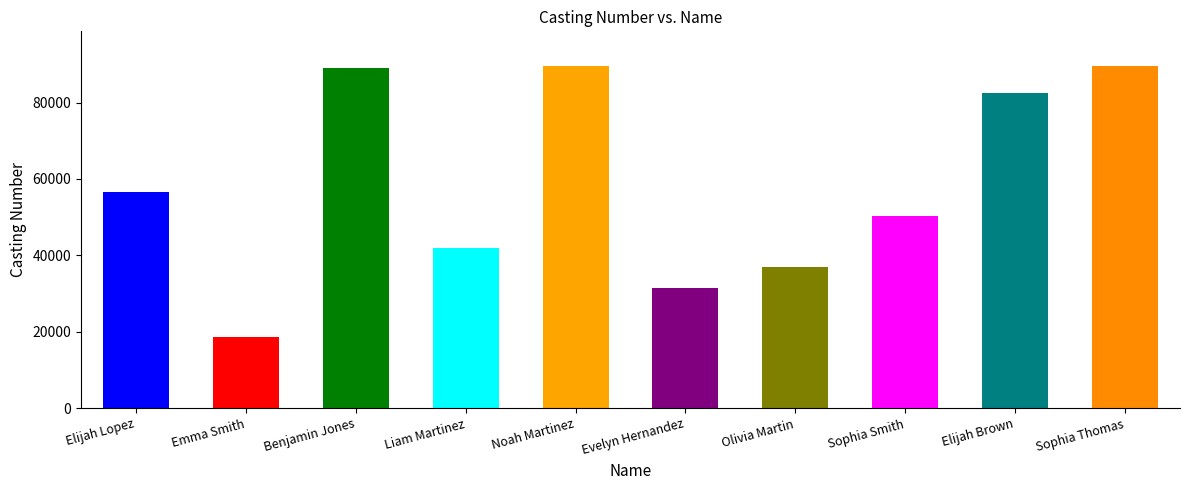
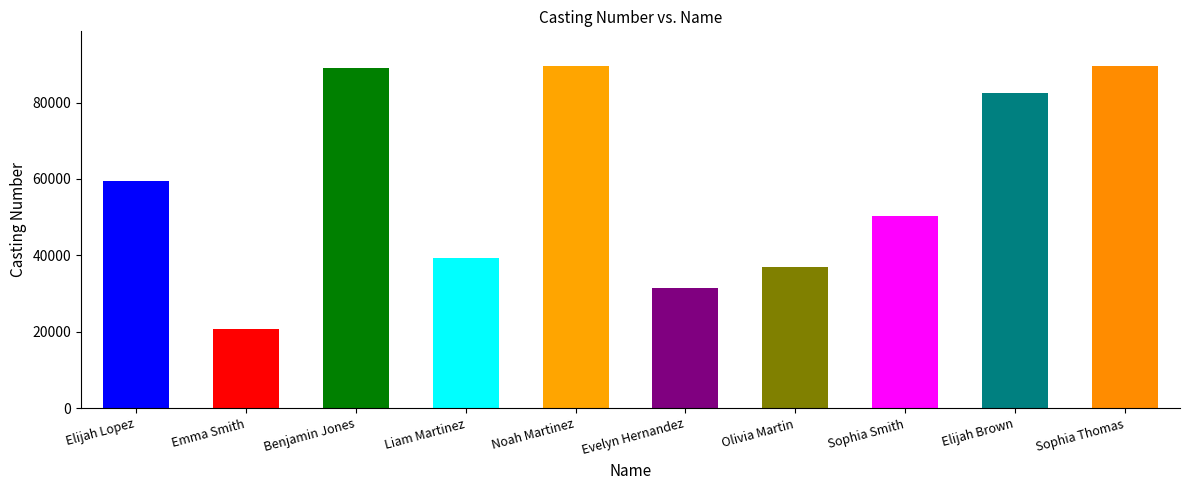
Elijah Lopez: 57000 -> 59000
Emma Smith: 19000 -> 21000
Liam Martinez: 42000 -> 39000
